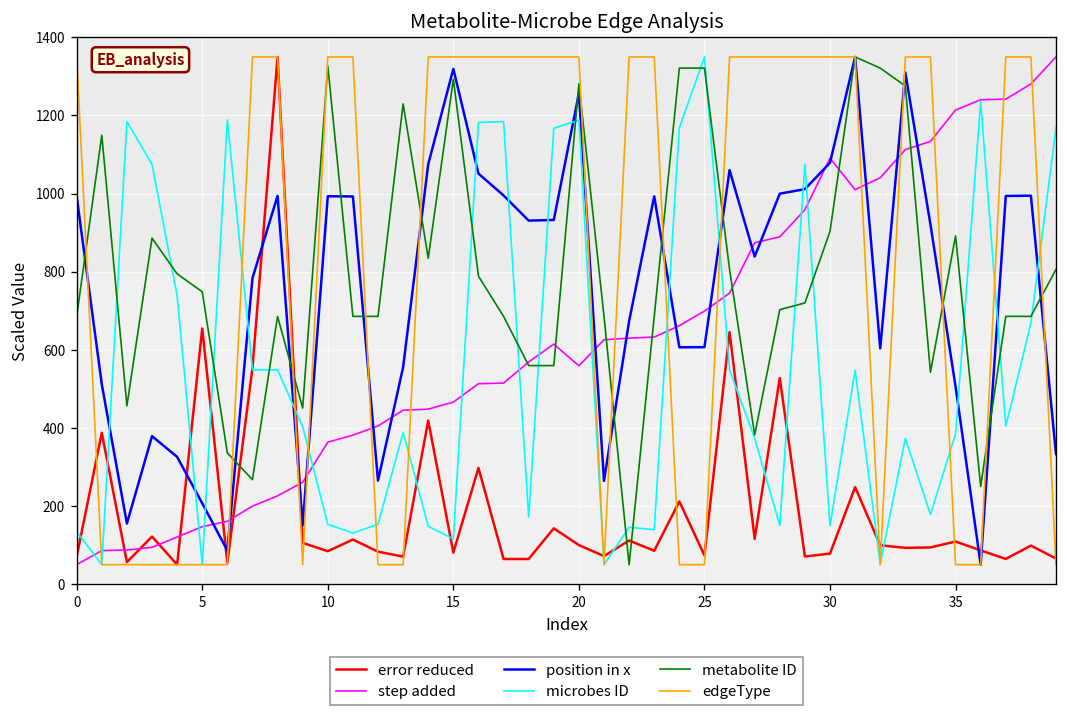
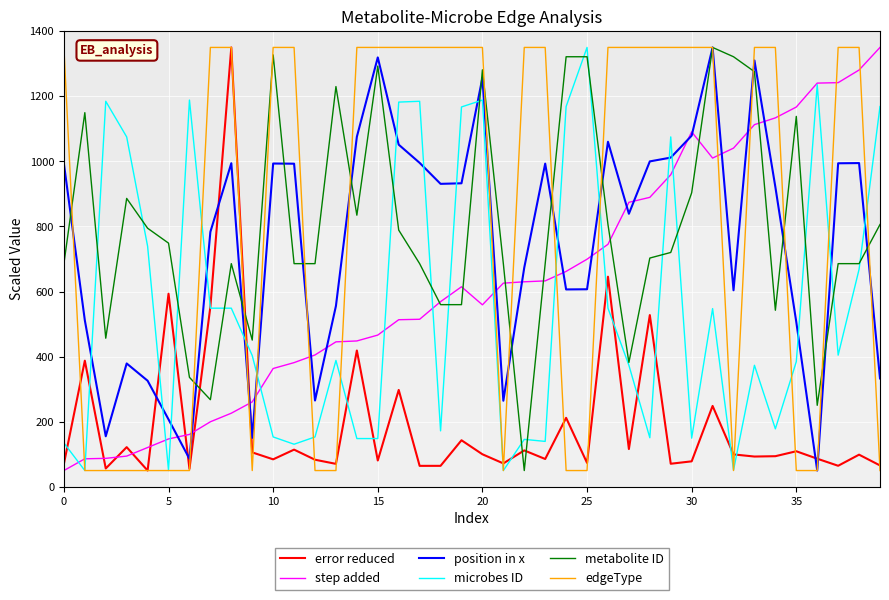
error reduced, 5: 650 -> 590
microbes ID, 15: 120 -> 150
step added, 35: 1210 -> 1170
metabolite ID, 35: 890 -> 1140
